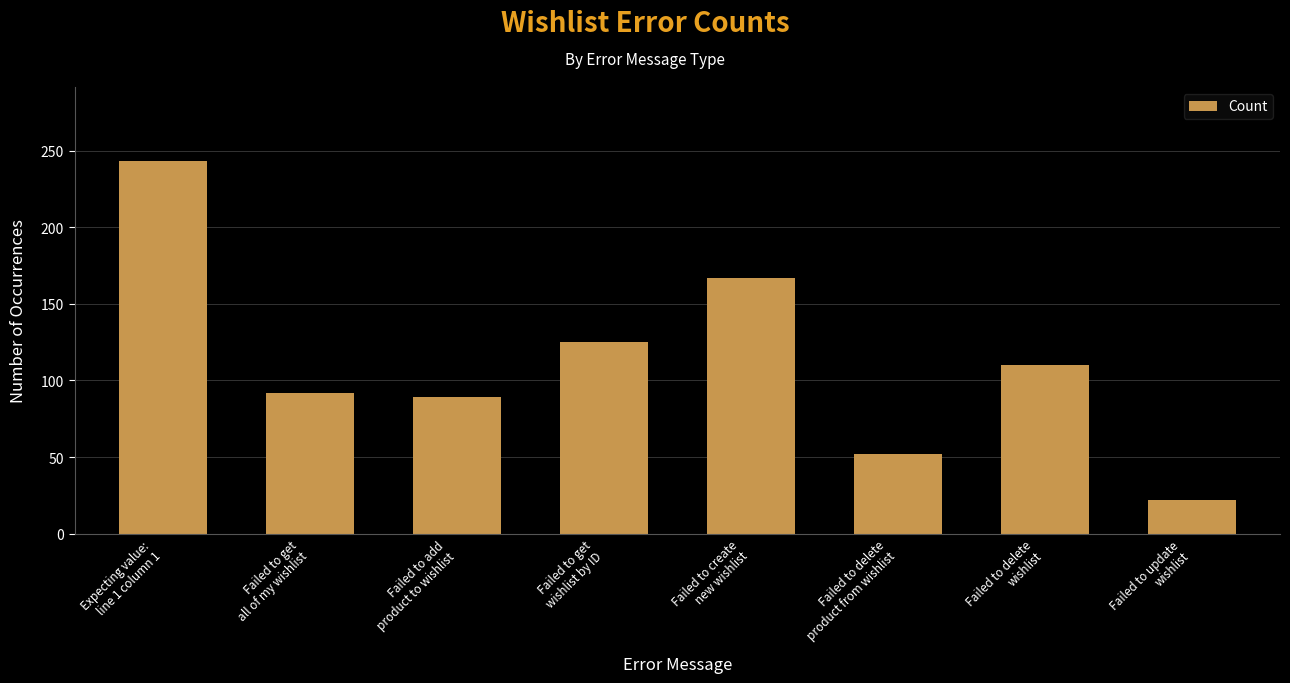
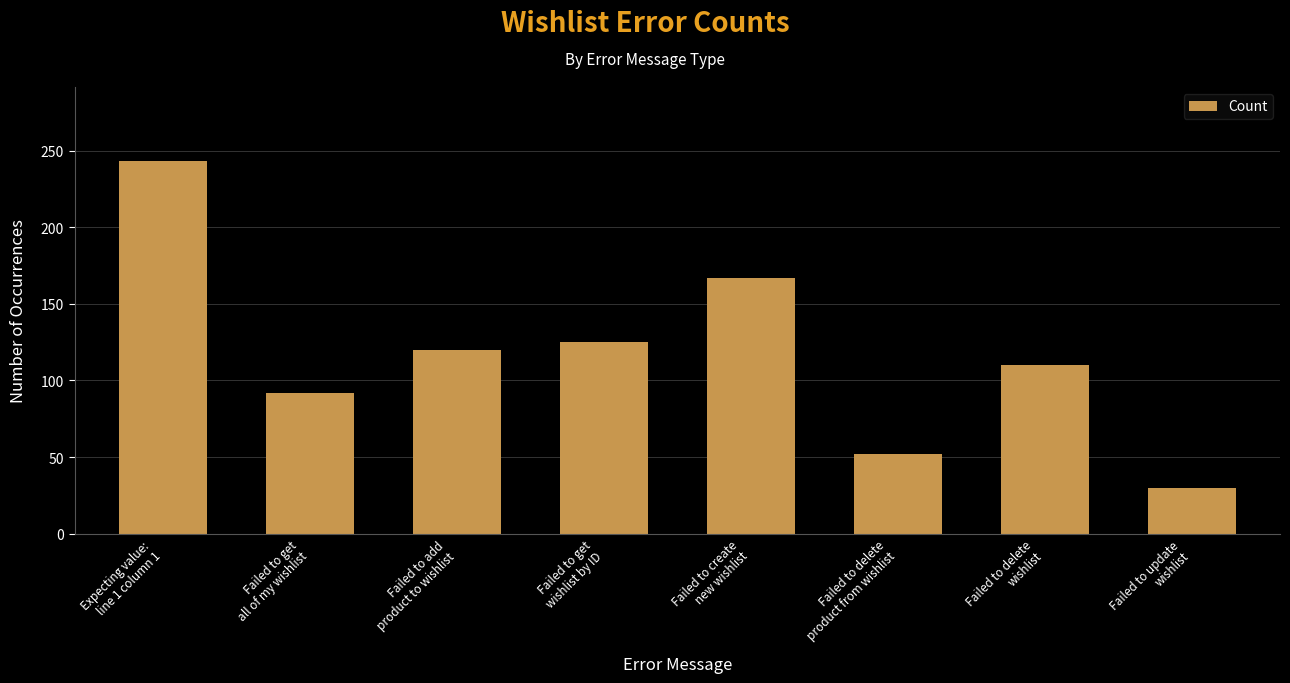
Failed to add product to wishlist: 89 -> 120
Failed to update wishlist: 22 -> 30
